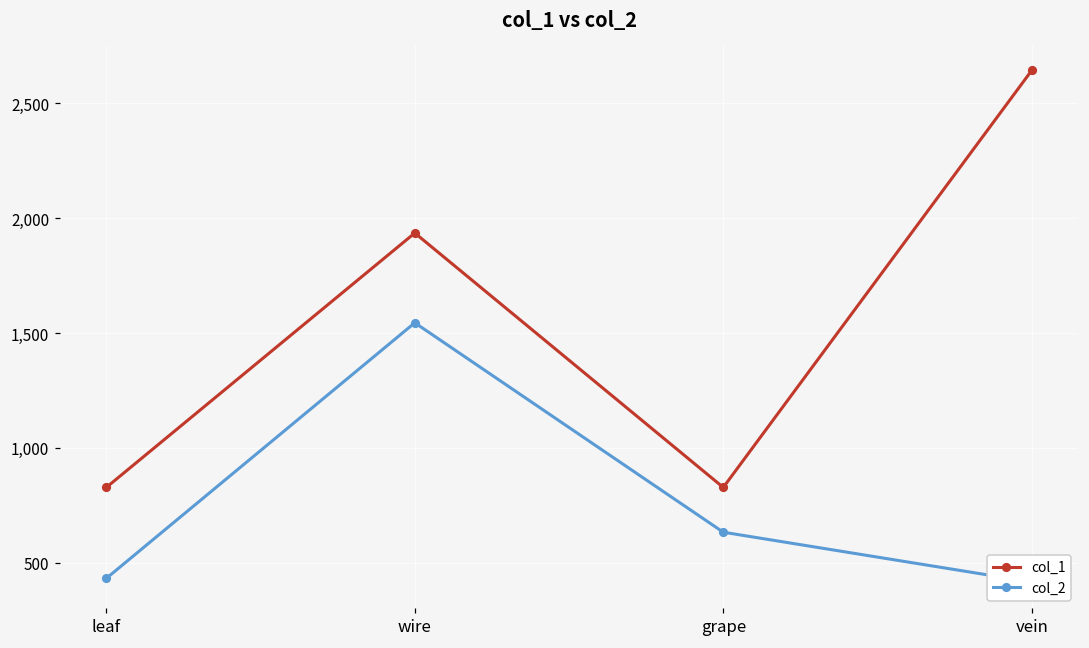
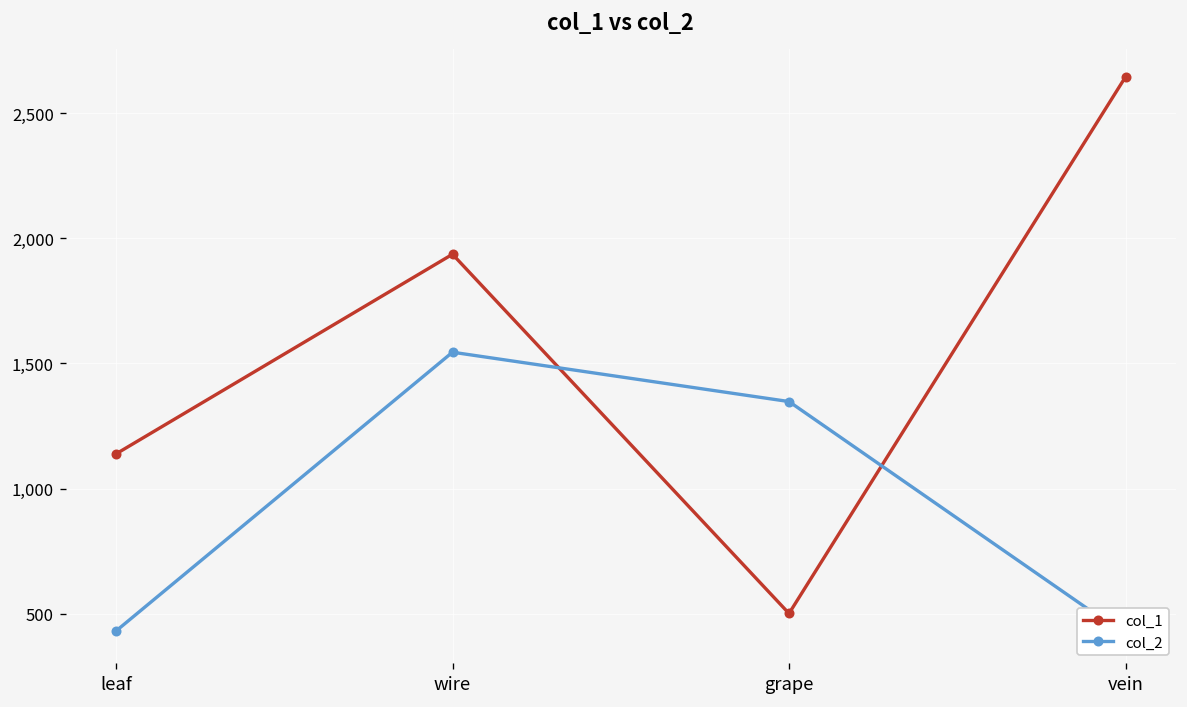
col_1, leaf: 830 -> 1,140
col_1, grape: 830 -> 500
col_2, grape: 630 -> 1,350
